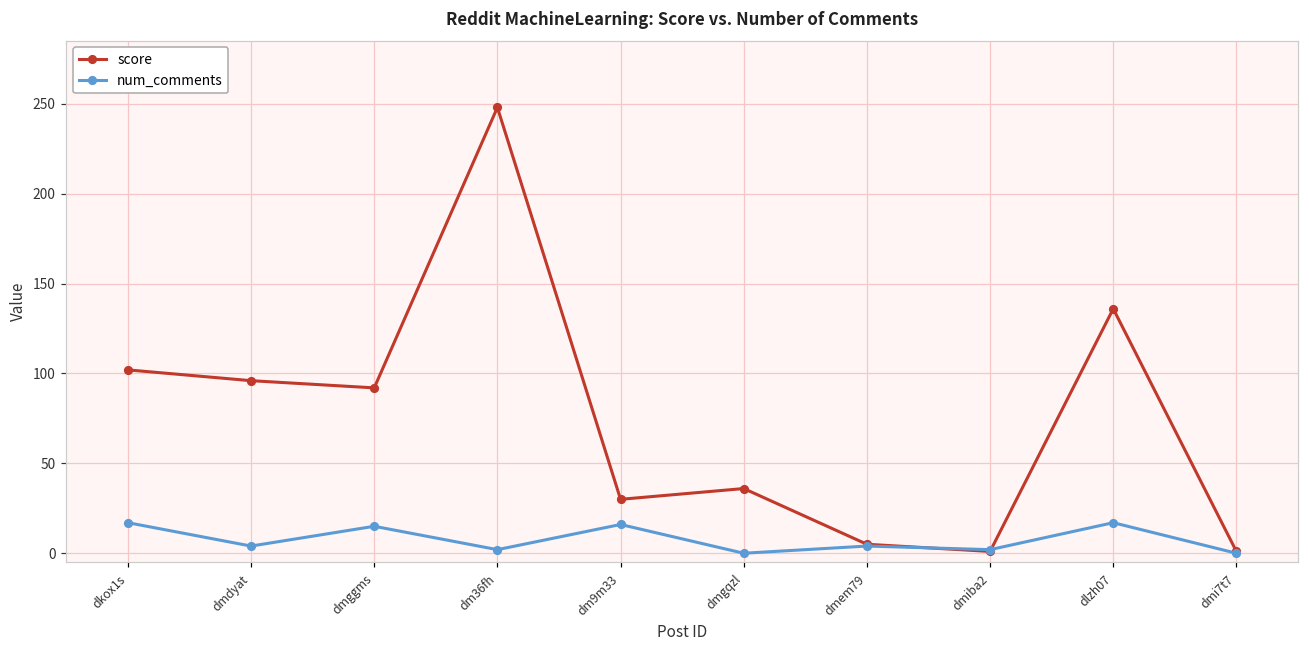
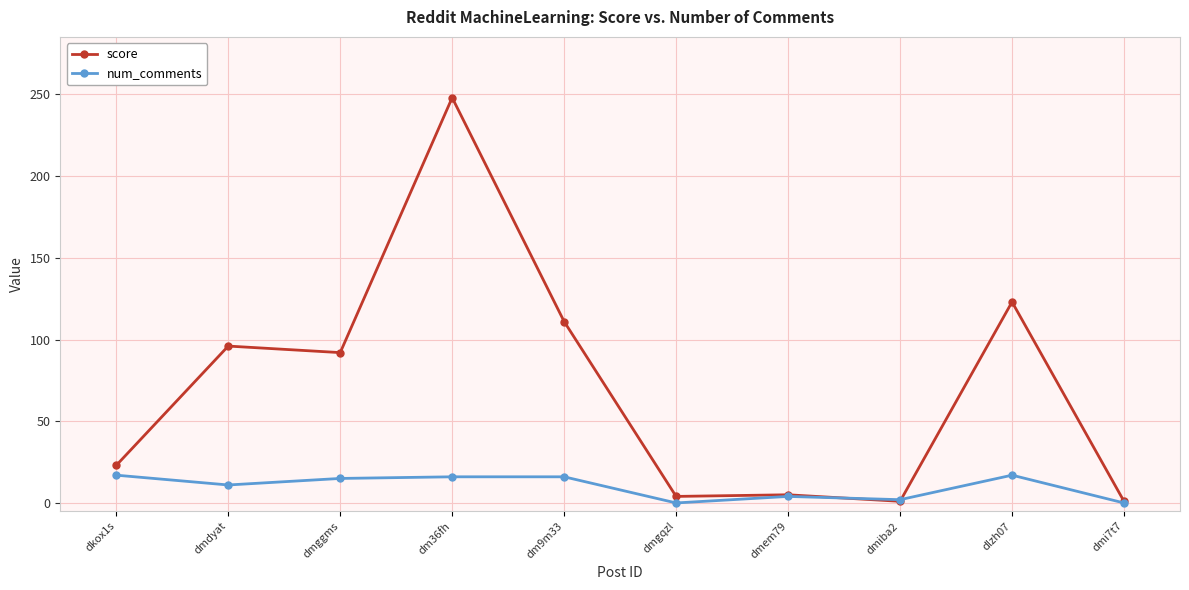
score, dkox1s: 102 -> 23
num_comments, dmdyat: 4 -> 11
num_comments, dm36fh: 2 -> 16
score, dm9m33: 30 -> 111
score, dmgqzl: 36 -> 4
score, dlzh07: 136 -> 123
